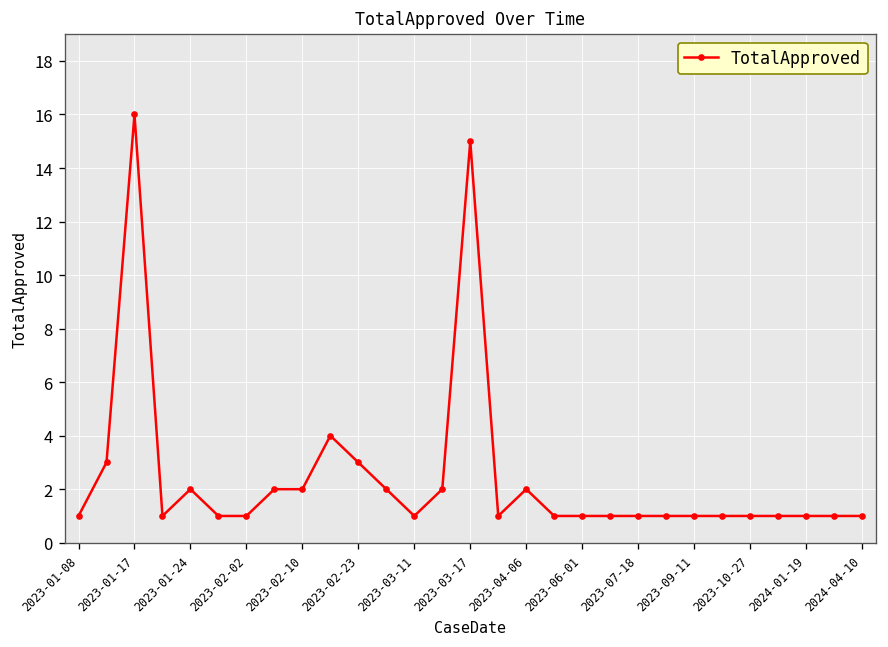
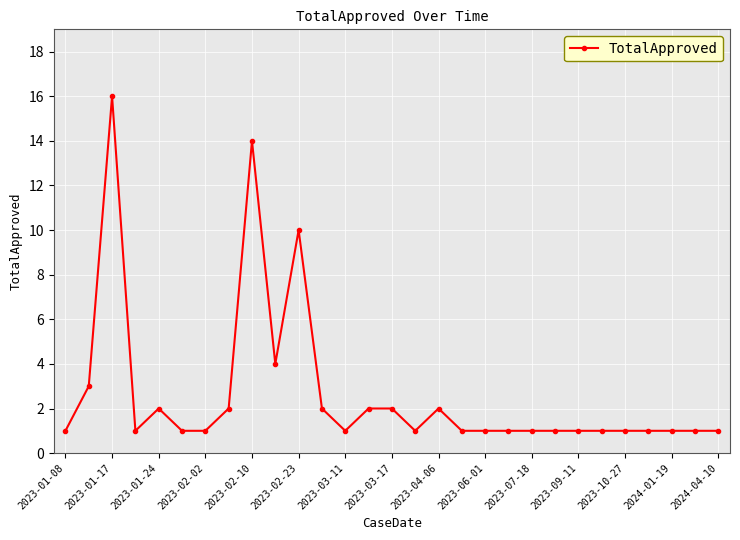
2023-02-10: 2 -> 14
2023-02-23: 3 -> 10
2023-03-17: 15 -> 2
